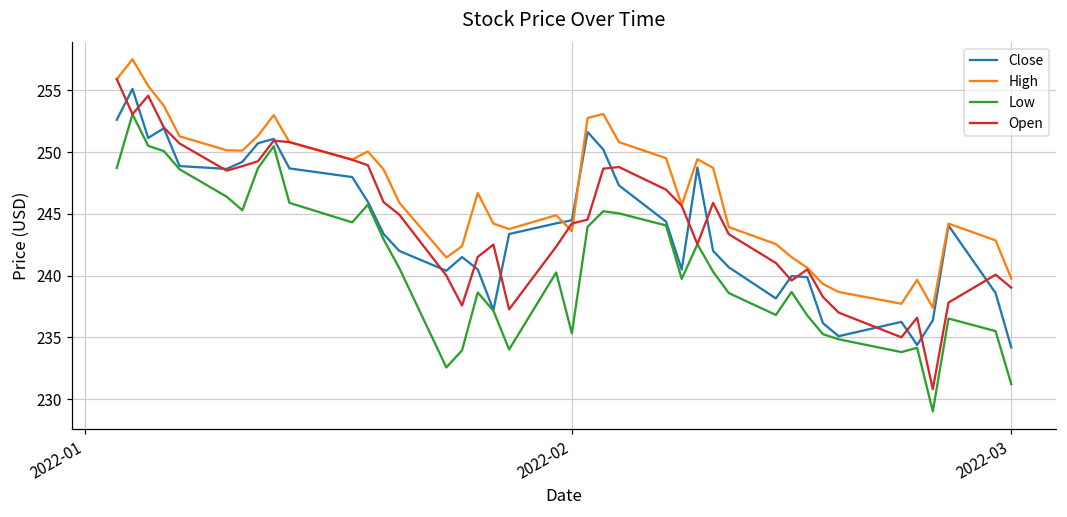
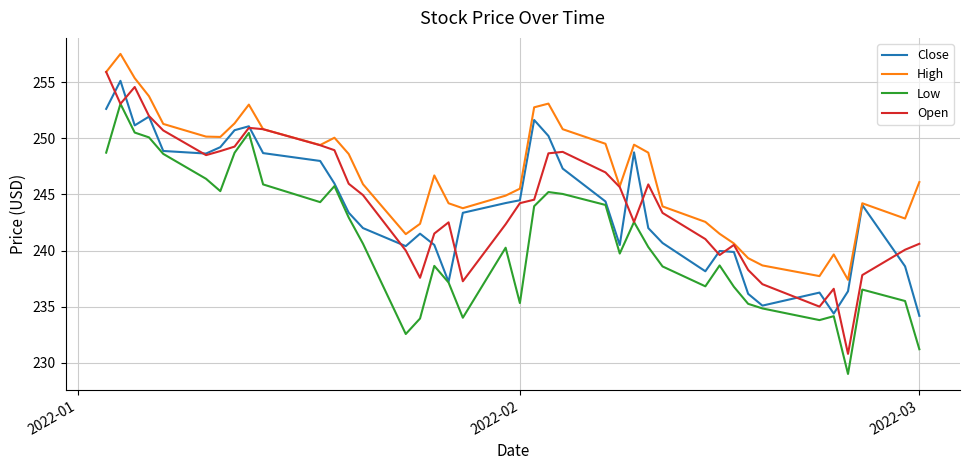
High, 2022-02: 243.6 -> 245.5
High, 2022-03: 239.8 -> 246.1
Open, 2022-03: 239.0 -> 240.6
